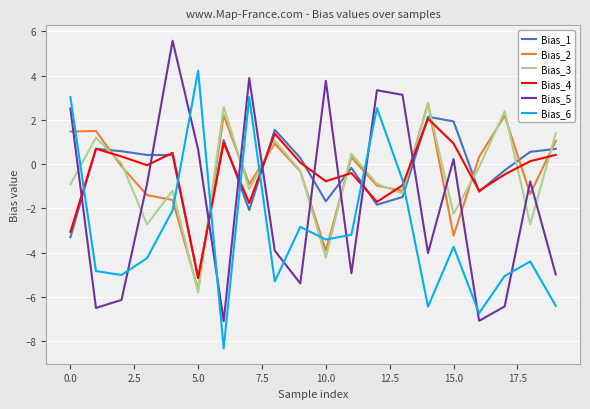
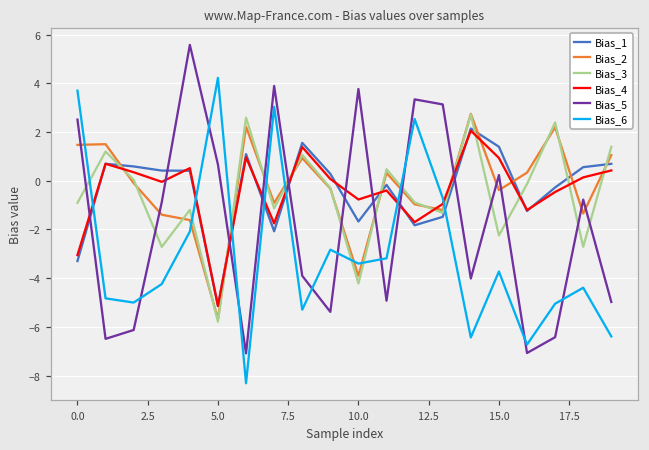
Bias_6, 0.0: 3.0 -> 3.7
Bias_1, 15.0: 1.9 -> 1.4
Bias_2, 15.0: -3.2 -> -0.4
